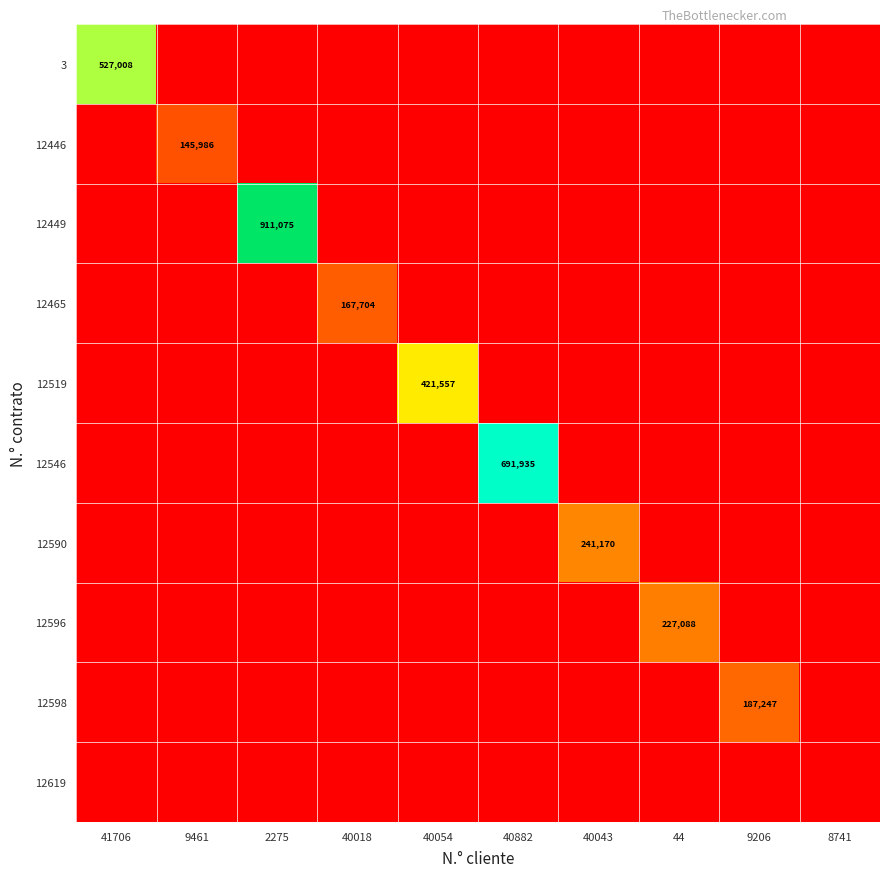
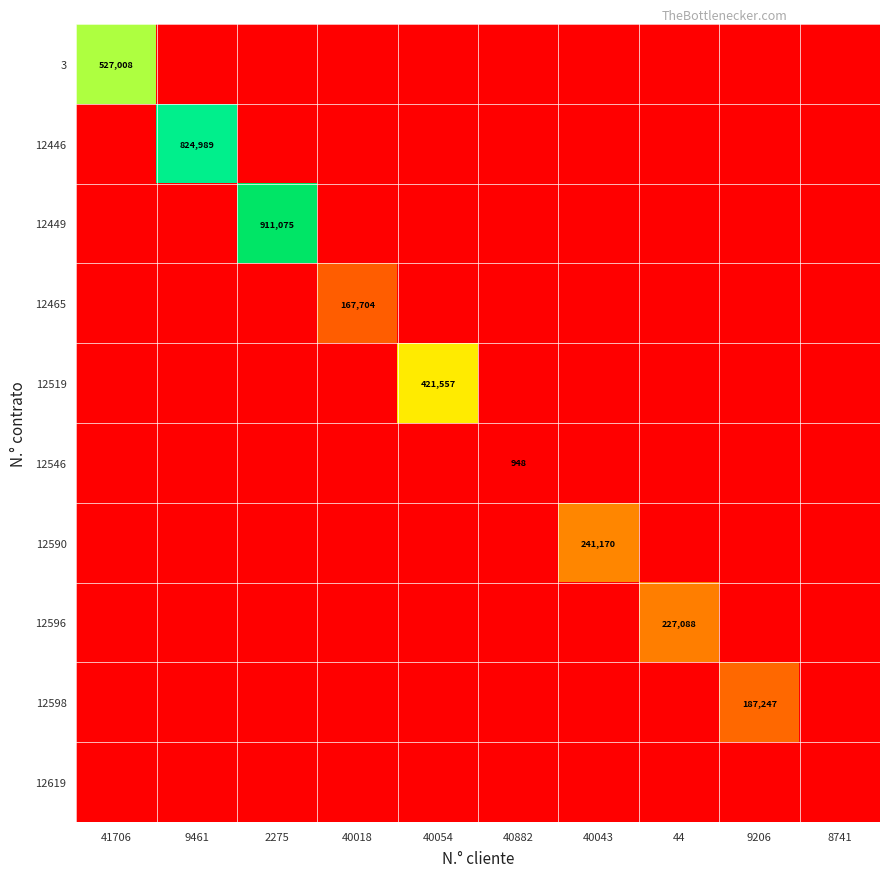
12446, 9461: 145,986 -> 824,989
12546, 40882: 691,935 -> 948
